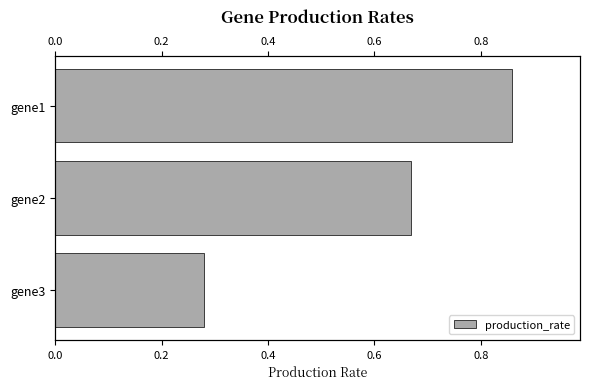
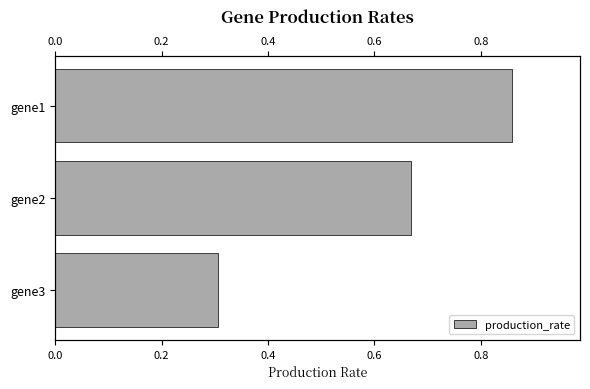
gene3: 0.28 -> 0.31
